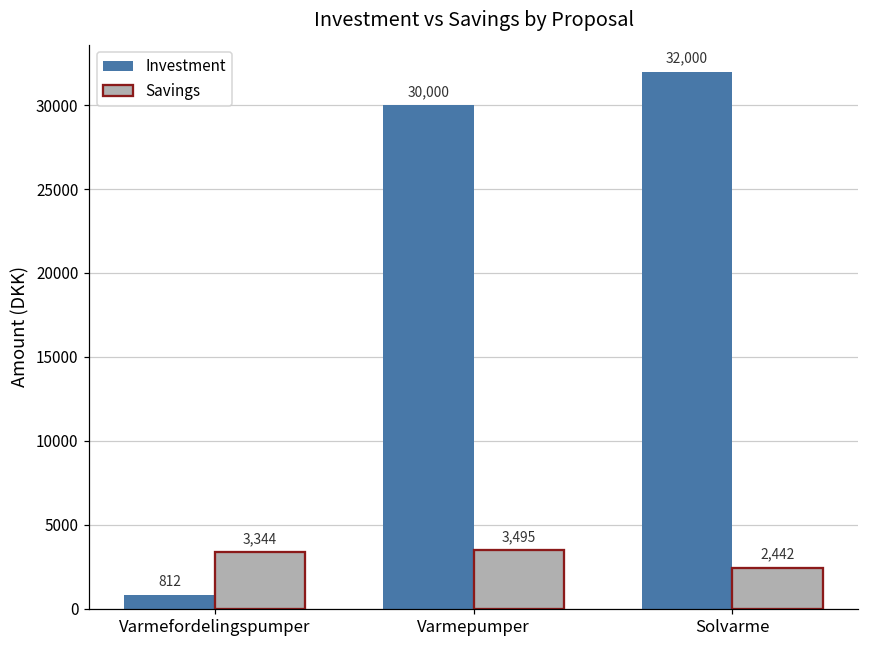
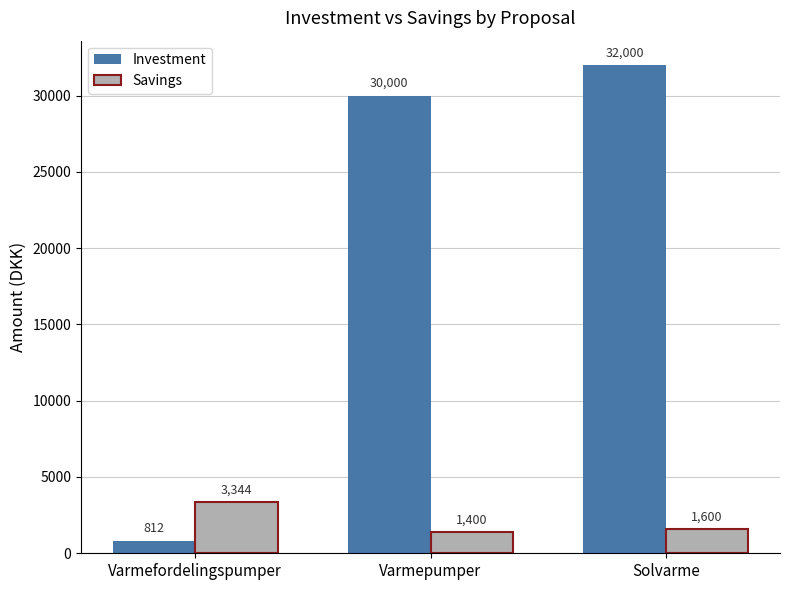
Savings, Varmepumper: 3,495 -> 1,400
Savings, Solvarme: 2,442 -> 1,600
